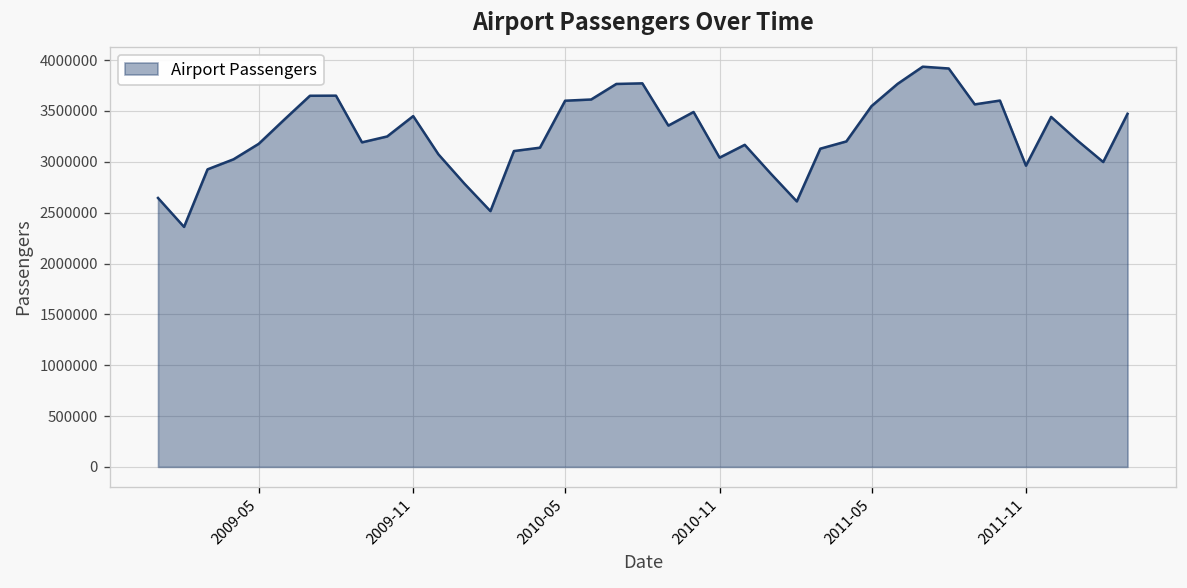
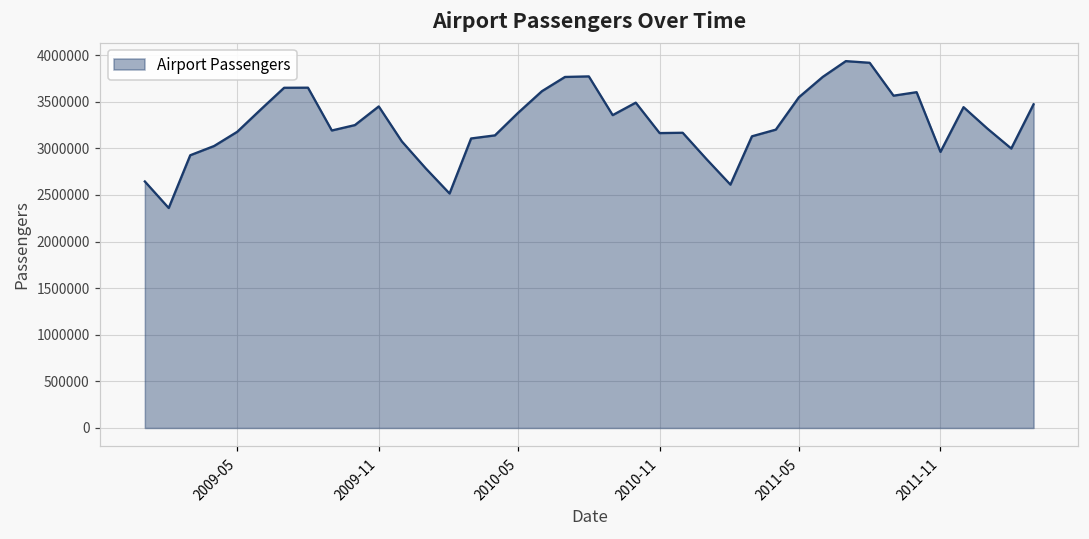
2010-05: 3600000 -> 3400000
2010-11: 3000000 -> 3200000
